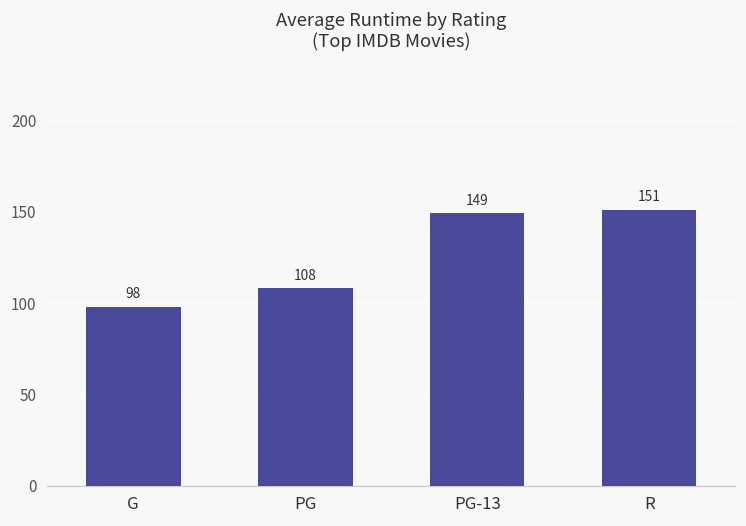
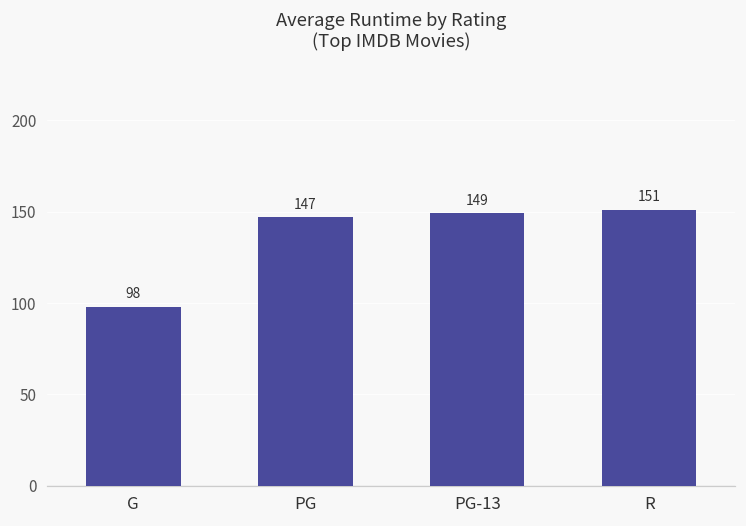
PG: 108 -> 147
